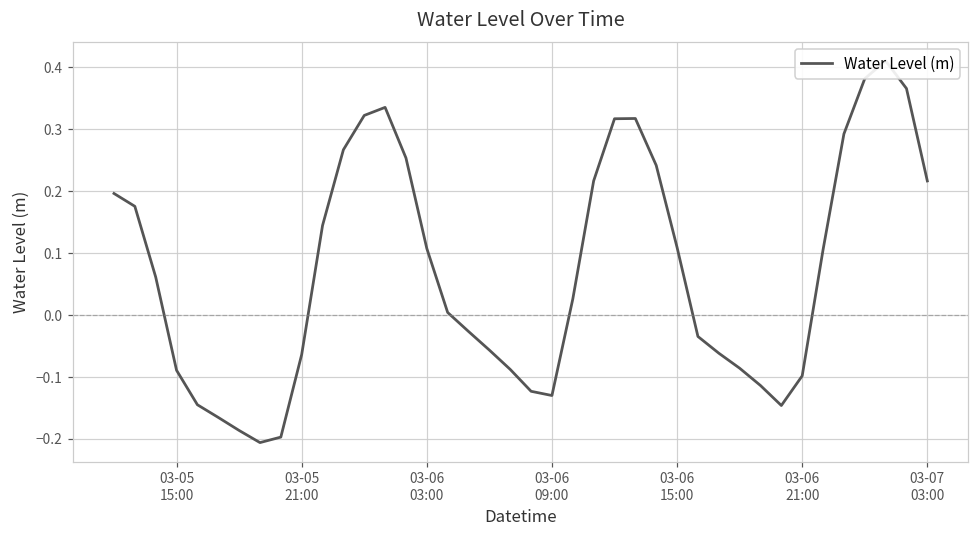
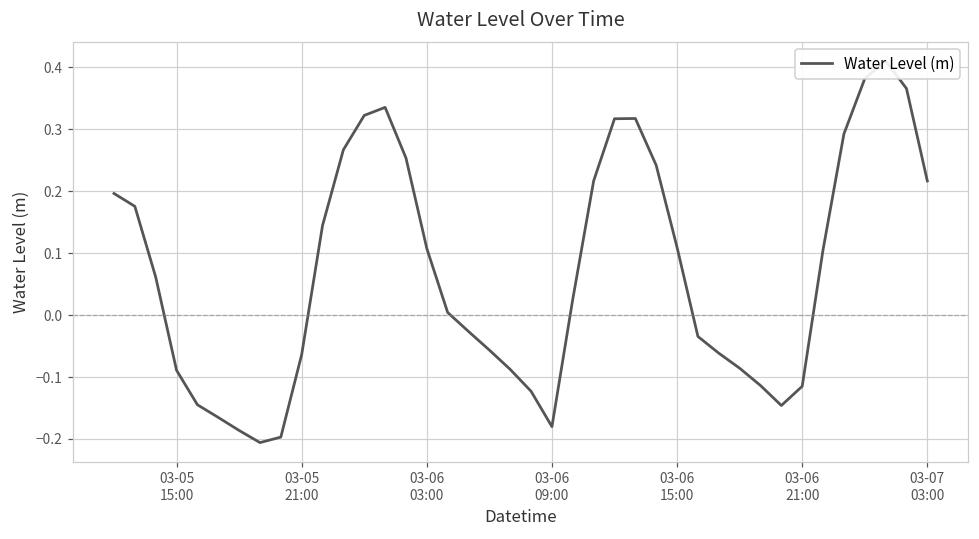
03-06 09:00: -0.13 -> -0.18
03-06 21:00: -0.10 -> -0.11
